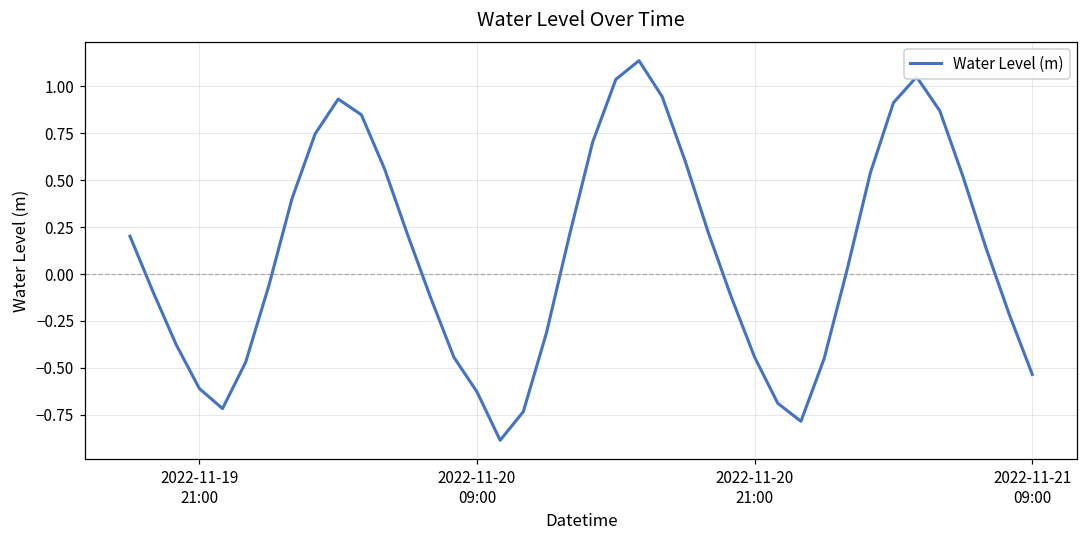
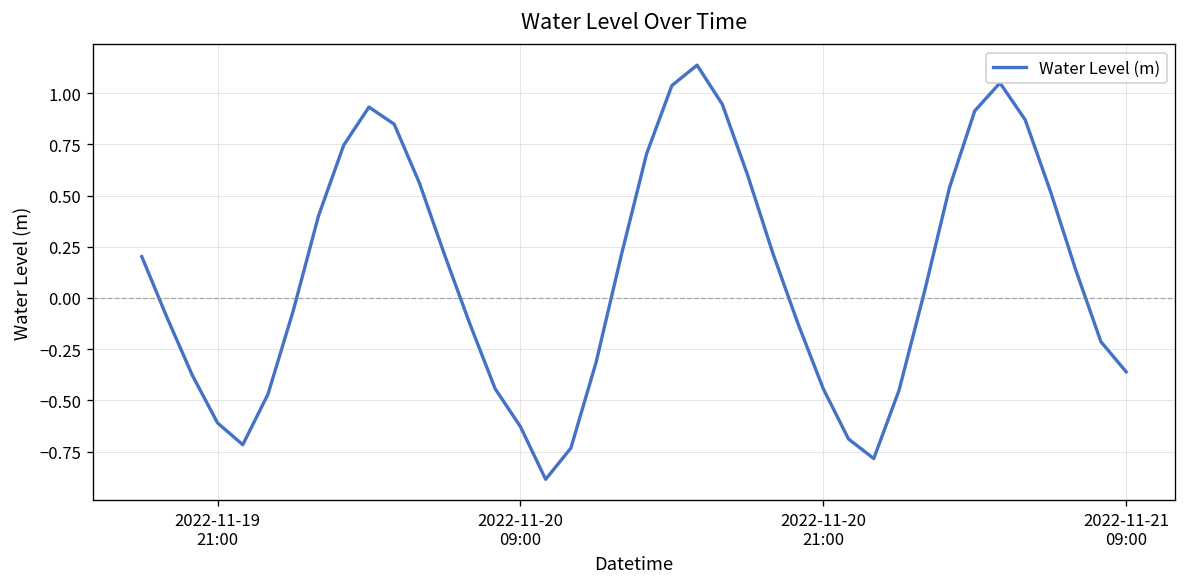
2022-11-21 09:00: -0.53 -> -0.36
